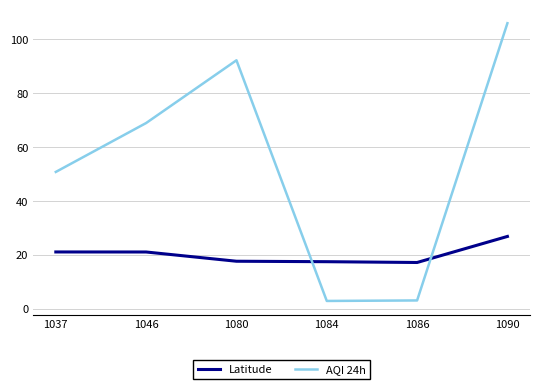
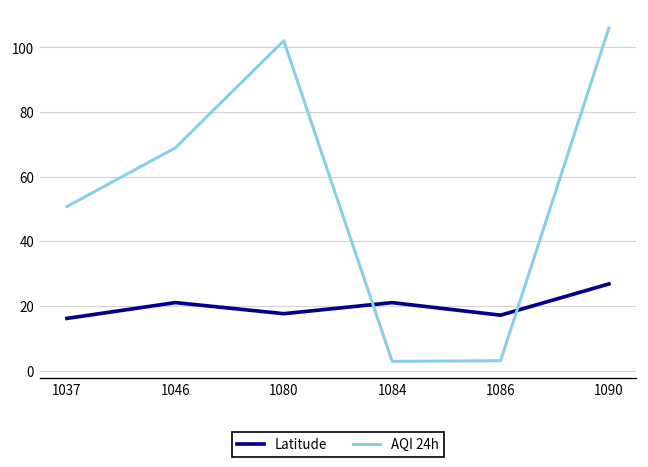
Latitude, 1037: 21 -> 16
AQI 24h, 1080: 92 -> 102
Latitude, 1084: 17 -> 21
